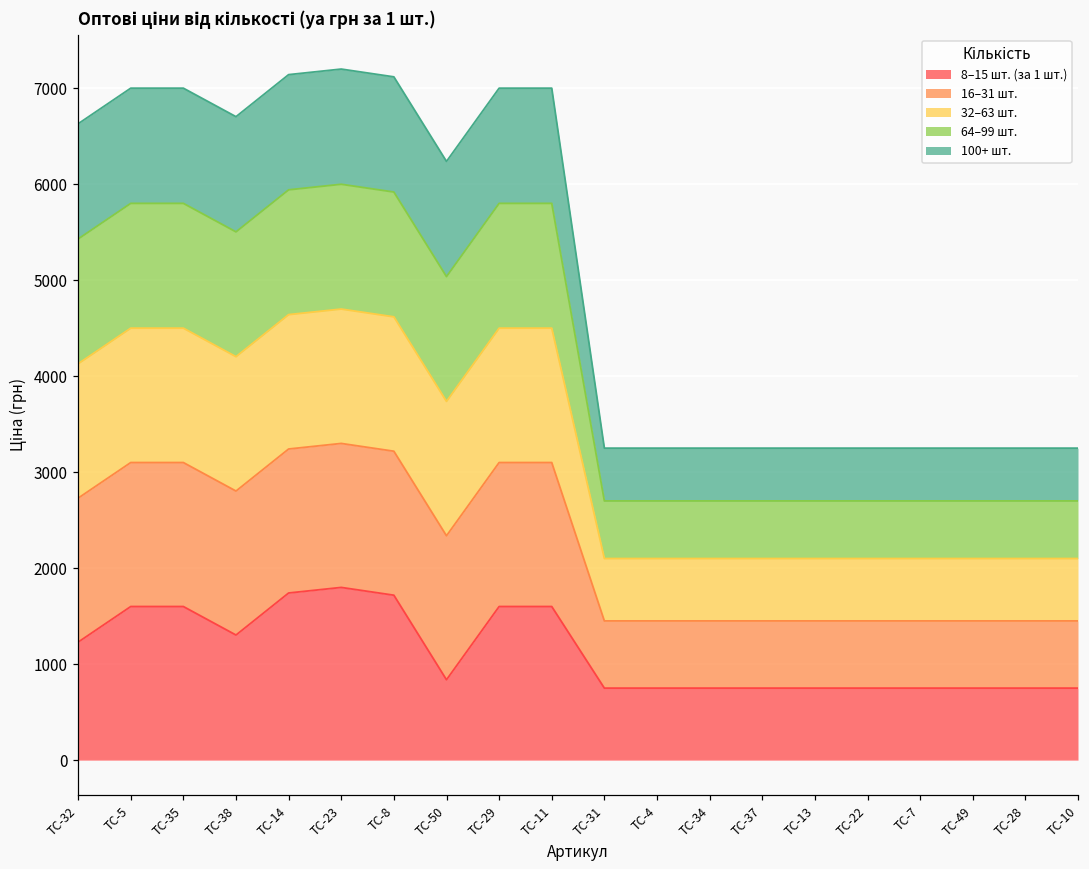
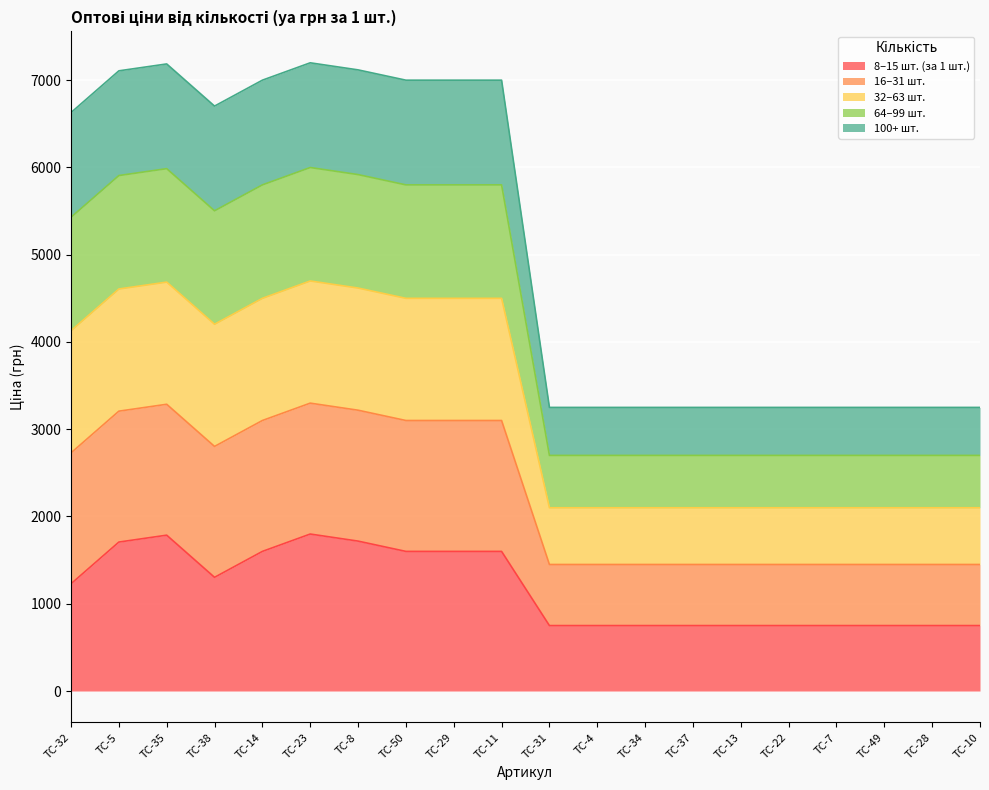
8–15 шт. (за 1 шт.), TC-5: 1600 -> 1700
8–15 шт. (за 1 шт.), TC-35: 1600 -> 1800
8–15 шт. (за 1 шт.), TC-14: 1700 -> 1600
8–15 шт. (за 1 шт.), TC-50: 800 -> 1600
